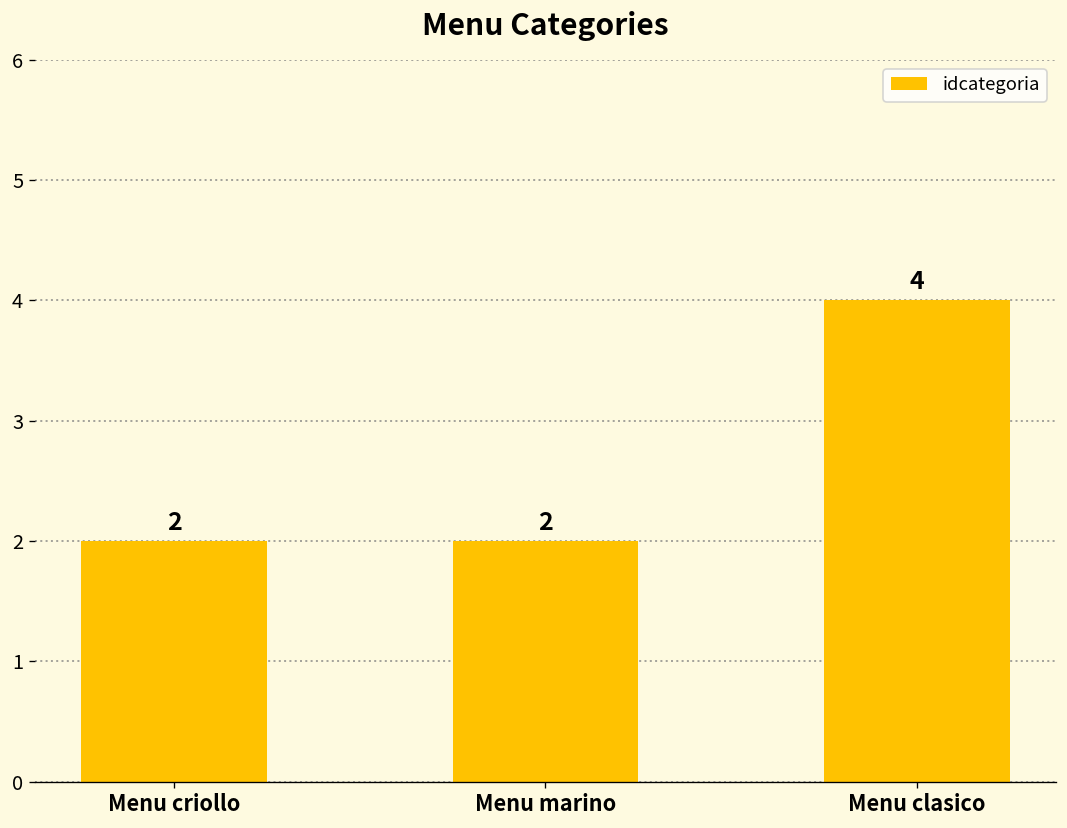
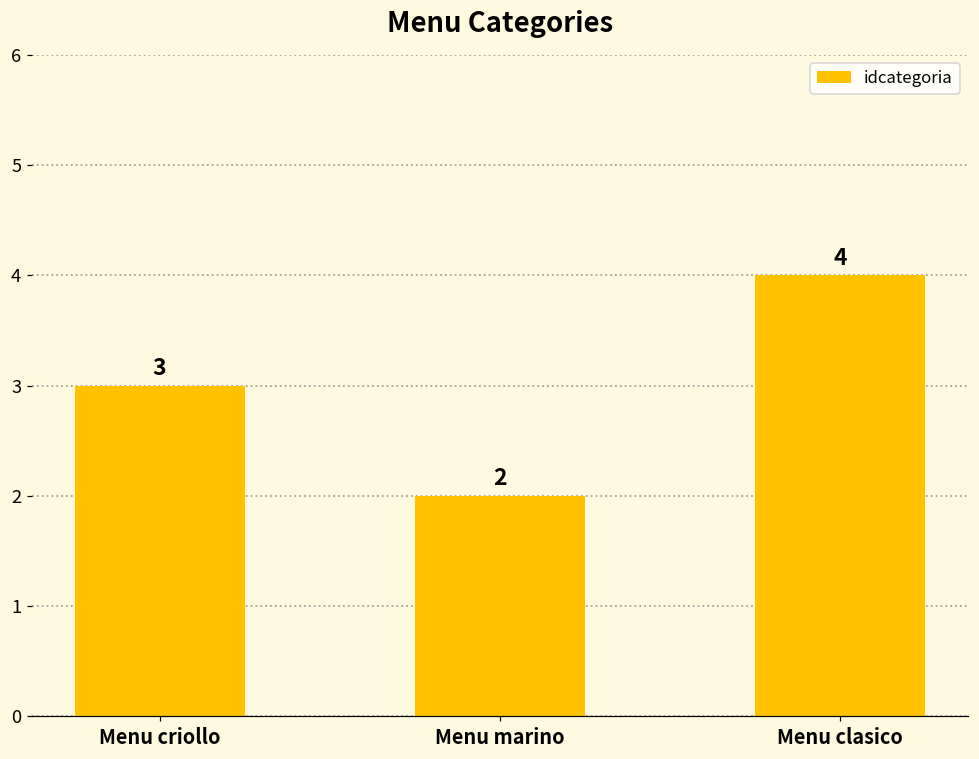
Menu criollo: 2 -> 3
